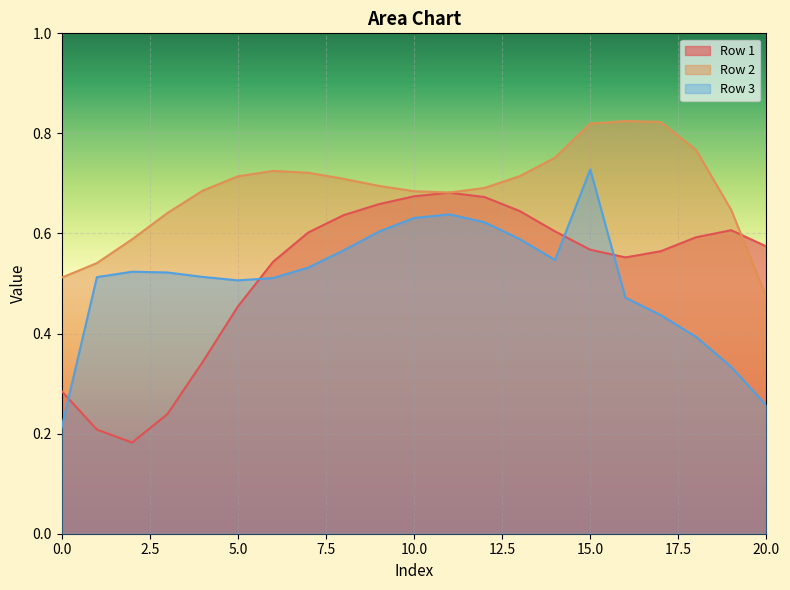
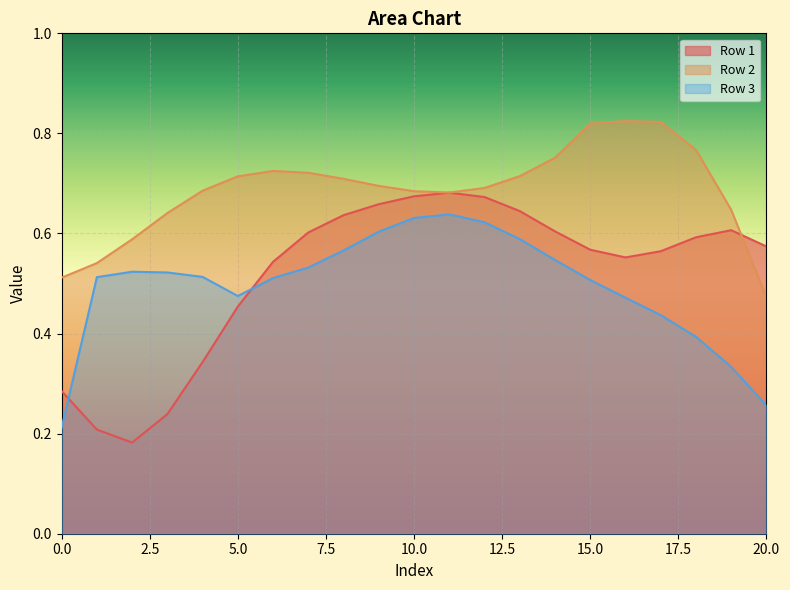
Row 3, 5.0: 0.51 -> 0.48
Row 3, 15.0: 0.73 -> 0.51
